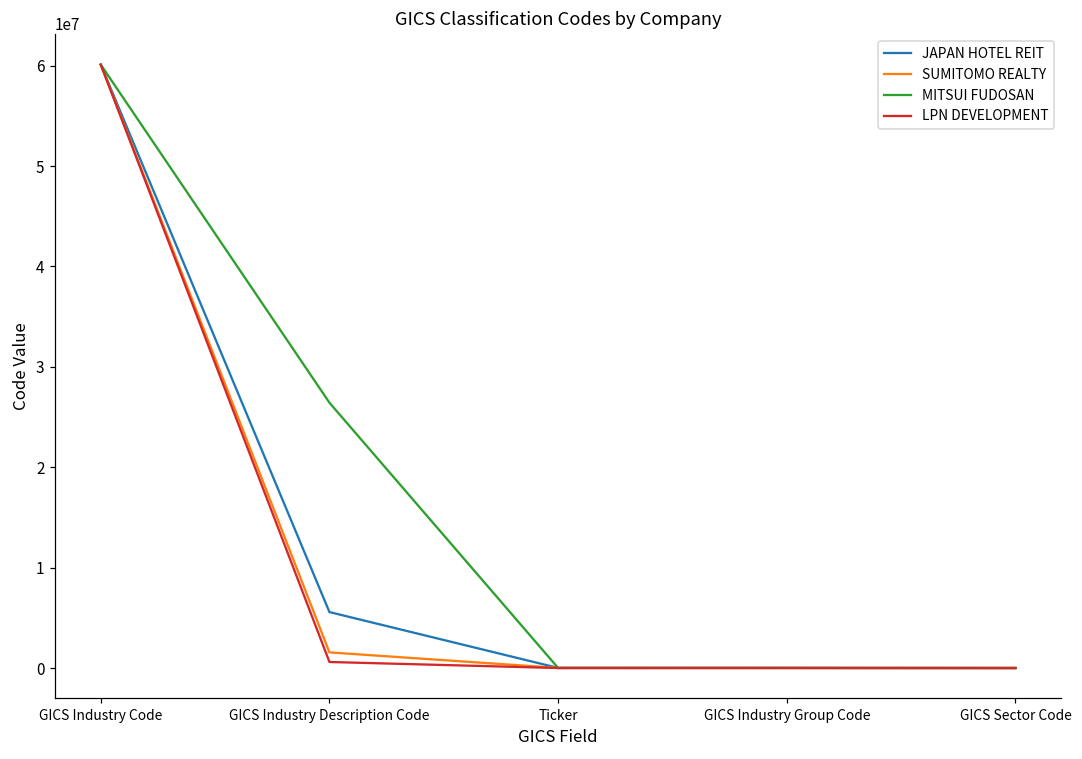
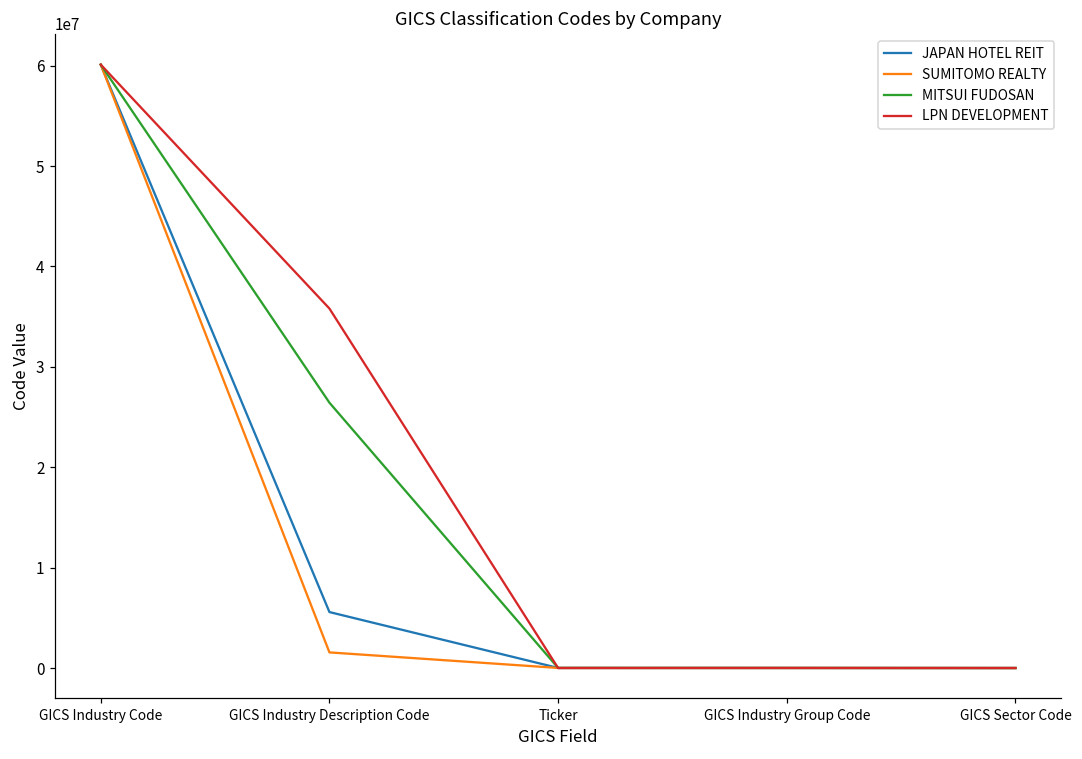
LPN DEVELOPMENT, GICS Industry Description Code: 1000000 -> 36000000
